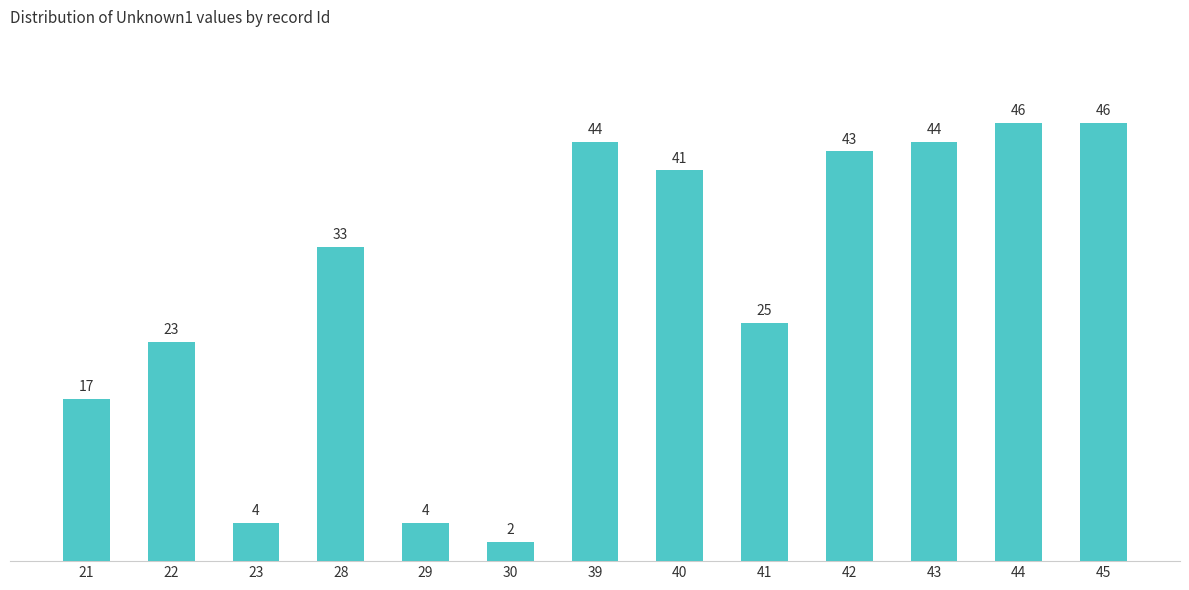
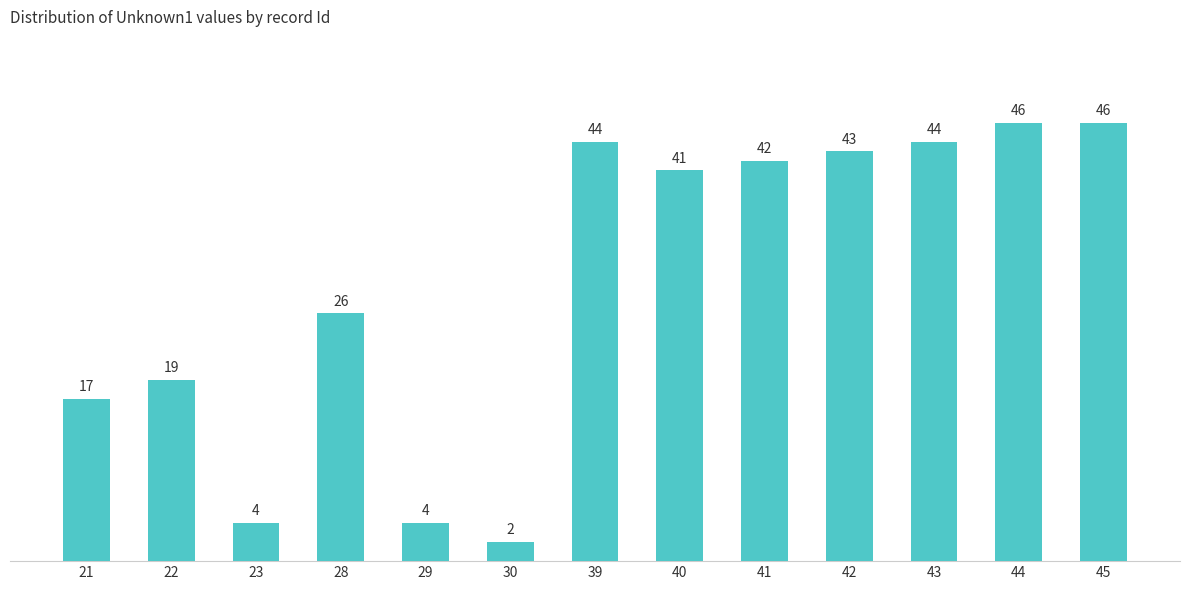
22: 23 -> 19
28: 33 -> 26
41: 25 -> 42
